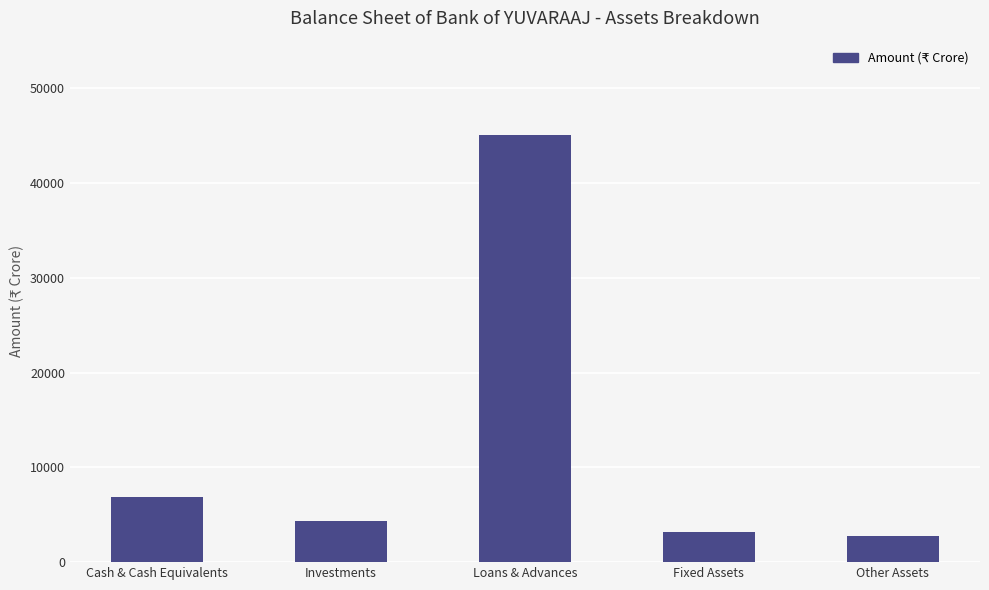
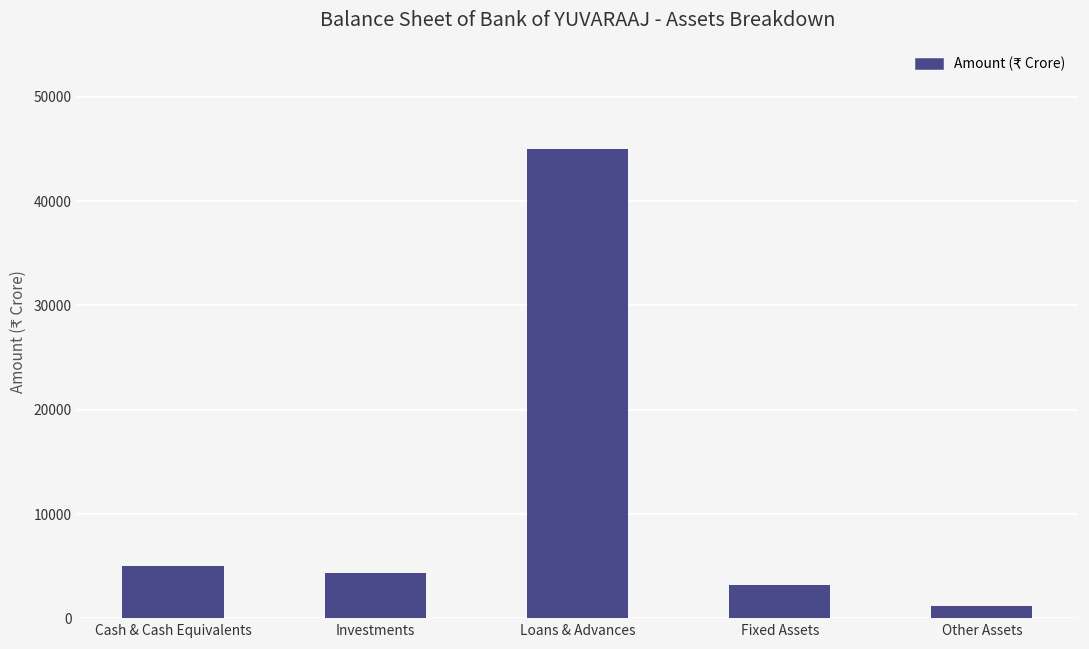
Cash & Cash Equivalents: 7000 -> 5000
Other Assets: 3000 -> 1000
